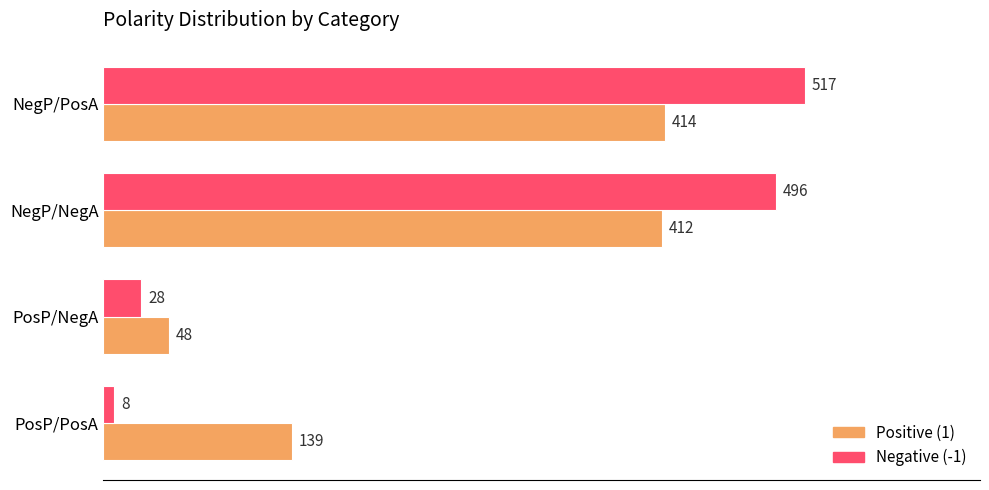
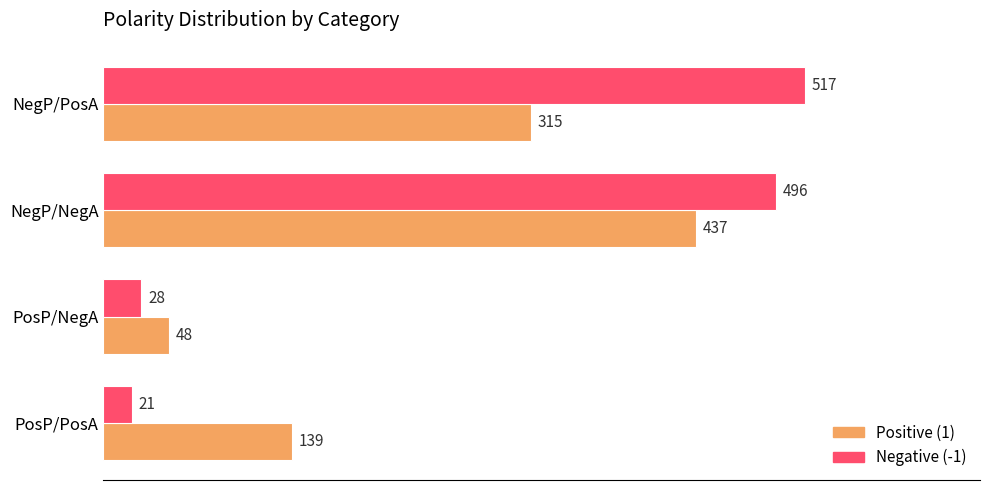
Positive (1), NegP/PosA: 414 -> 315
Positive (1), NegP/NegA: 412 -> 437
Negative (-1), PosP/PosA: 8 -> 21
